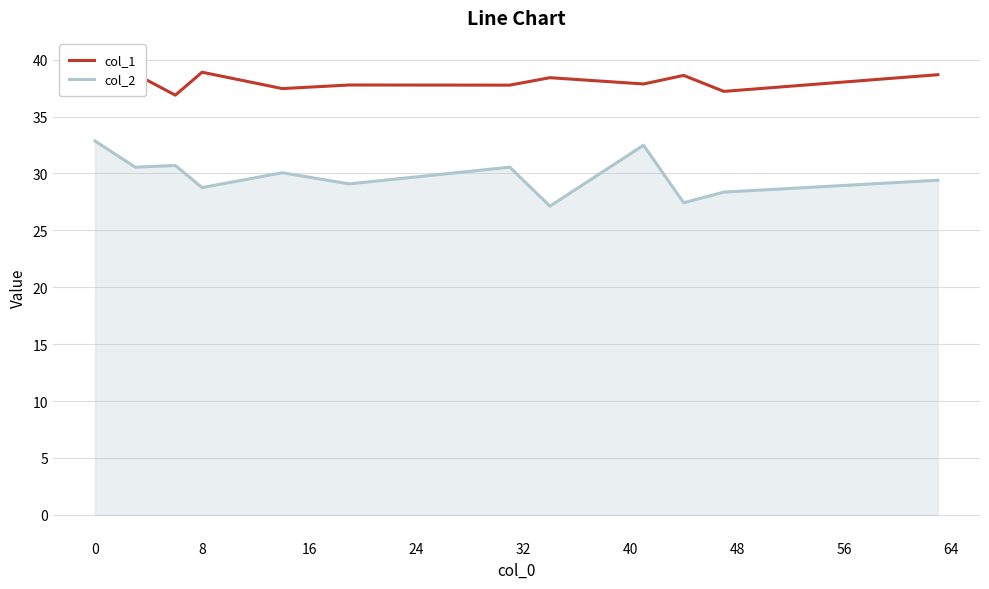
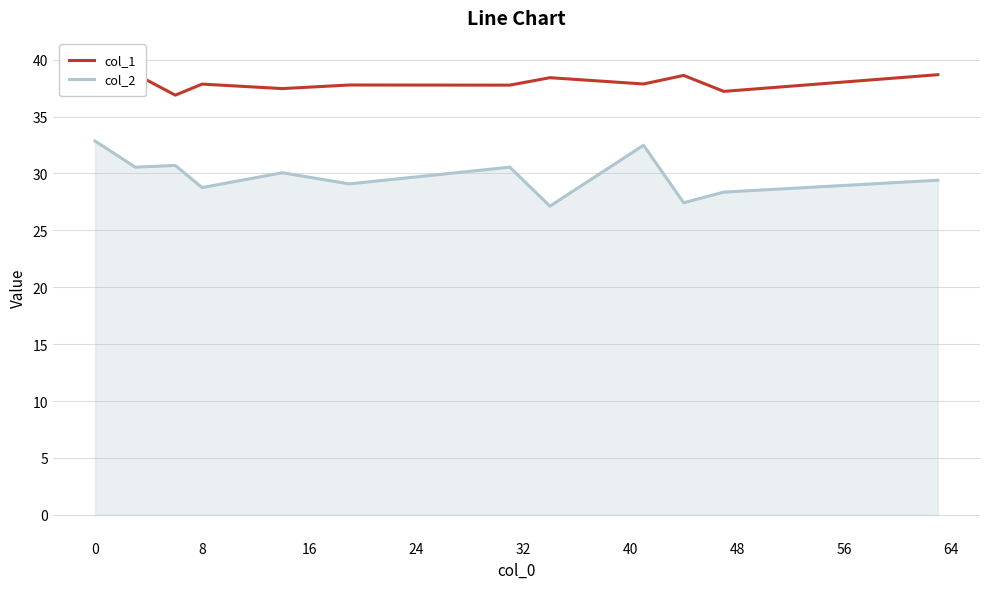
col_1, 8: 38.9 -> 37.9
